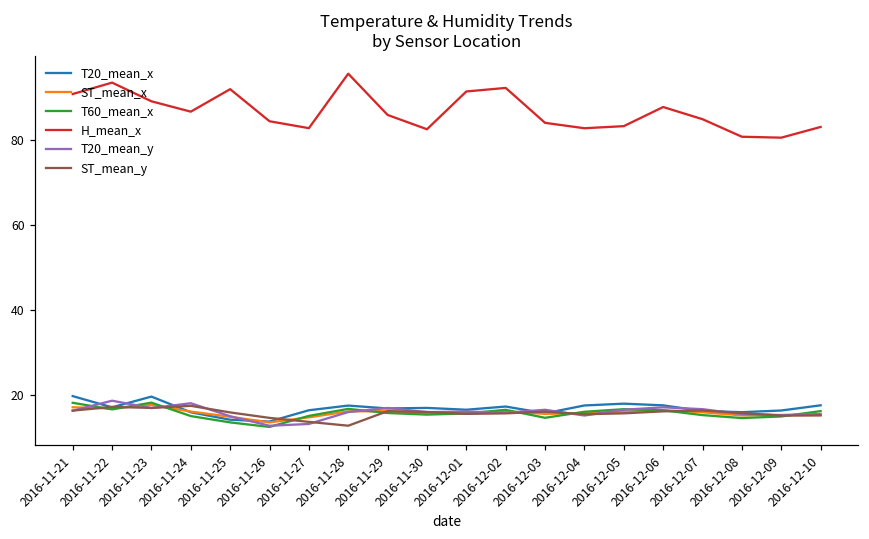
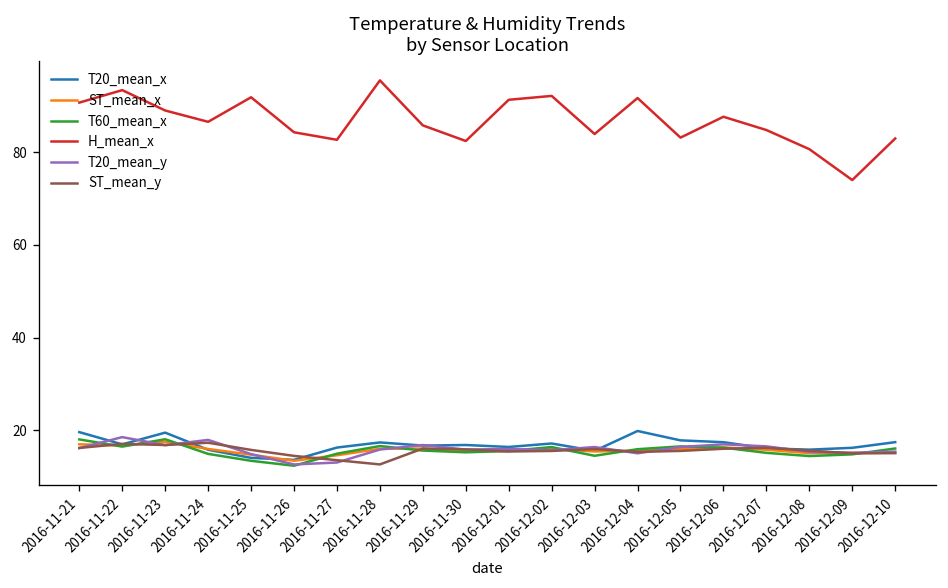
T20_mean_x, 2016-12-04: 17 -> 20
H_mean_x, 2016-12-04: 83 -> 92
H_mean_x, 2016-12-09: 80 -> 74
